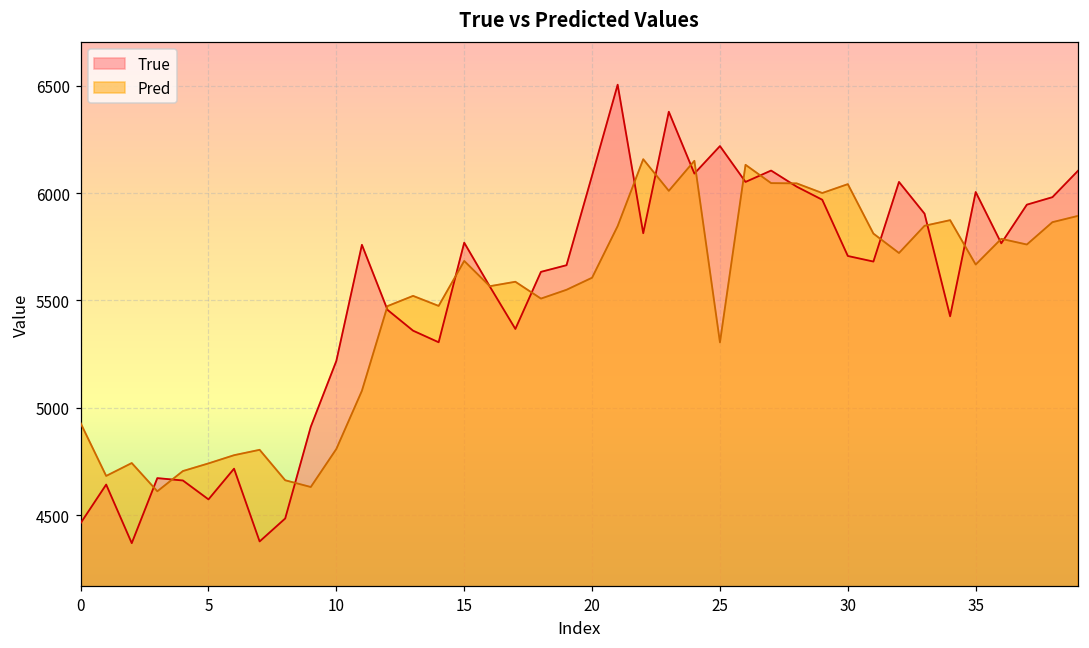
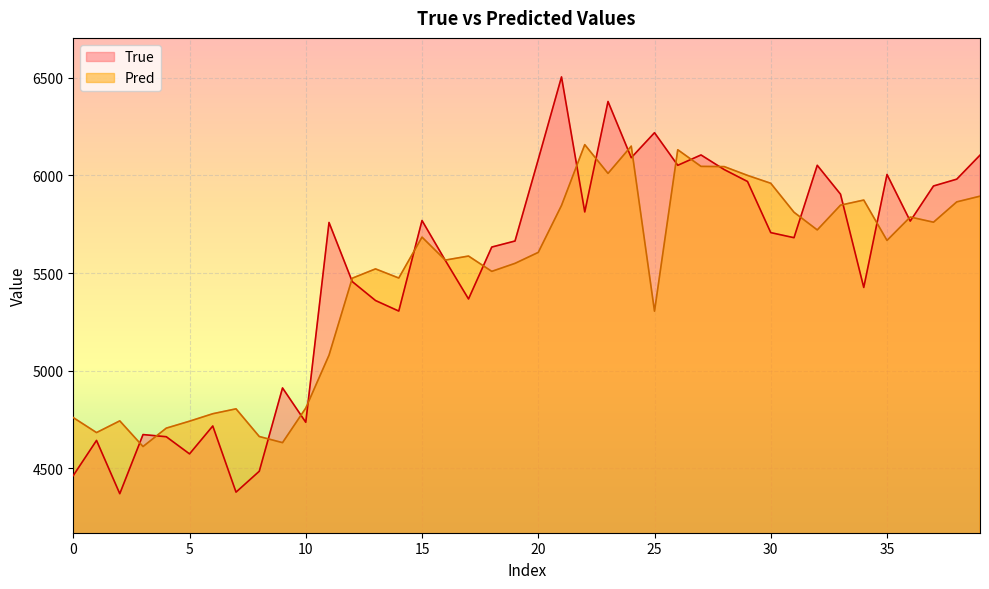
Pred, 0: 4930 -> 4760
True, 10: 5220 -> 4740
Pred, 30: 6040 -> 5960
